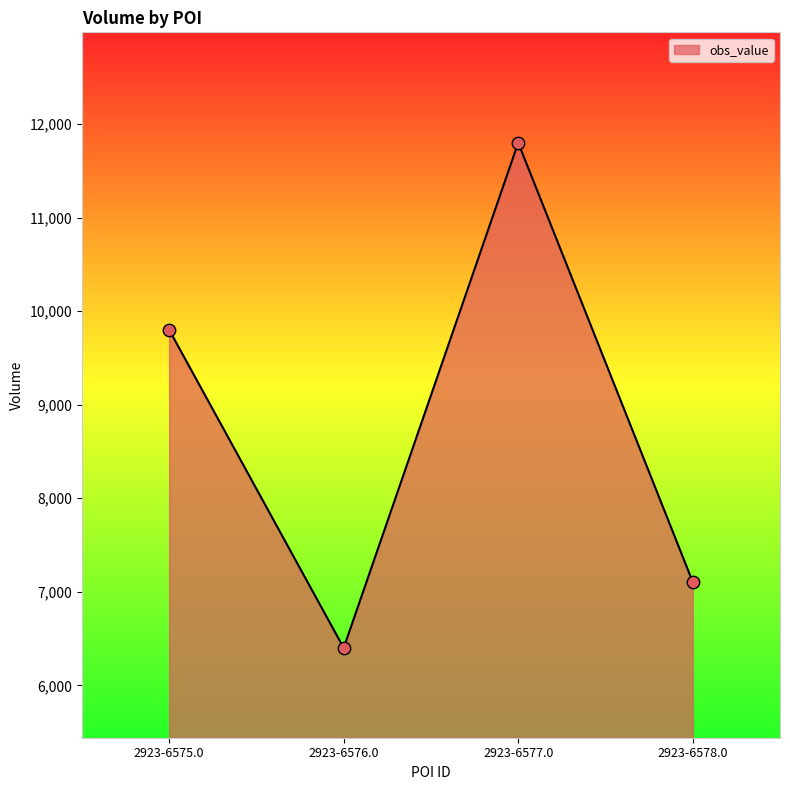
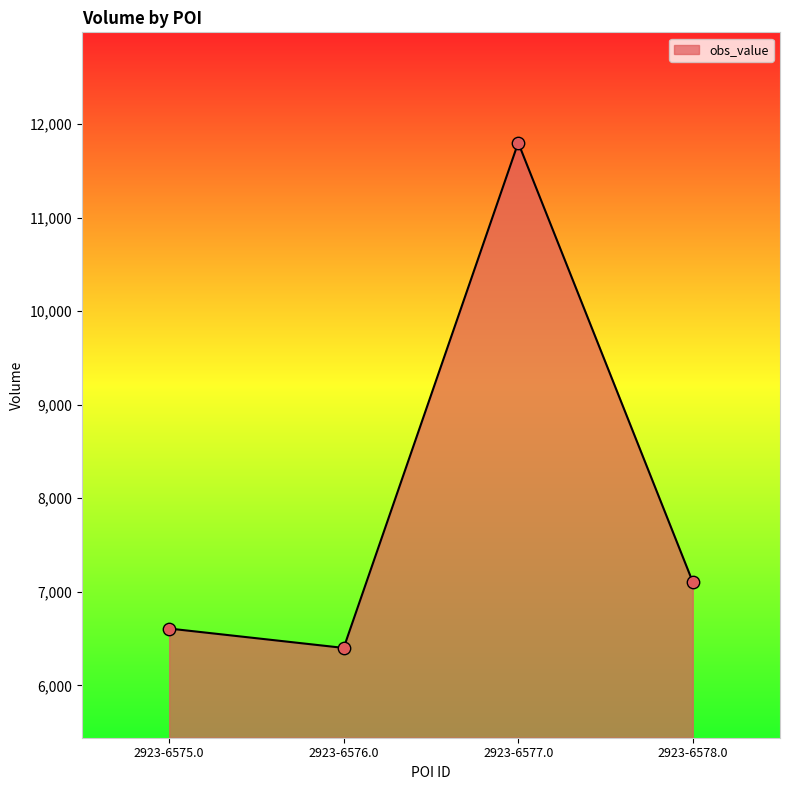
2923-6575.0: 9,800 -> 6,600
